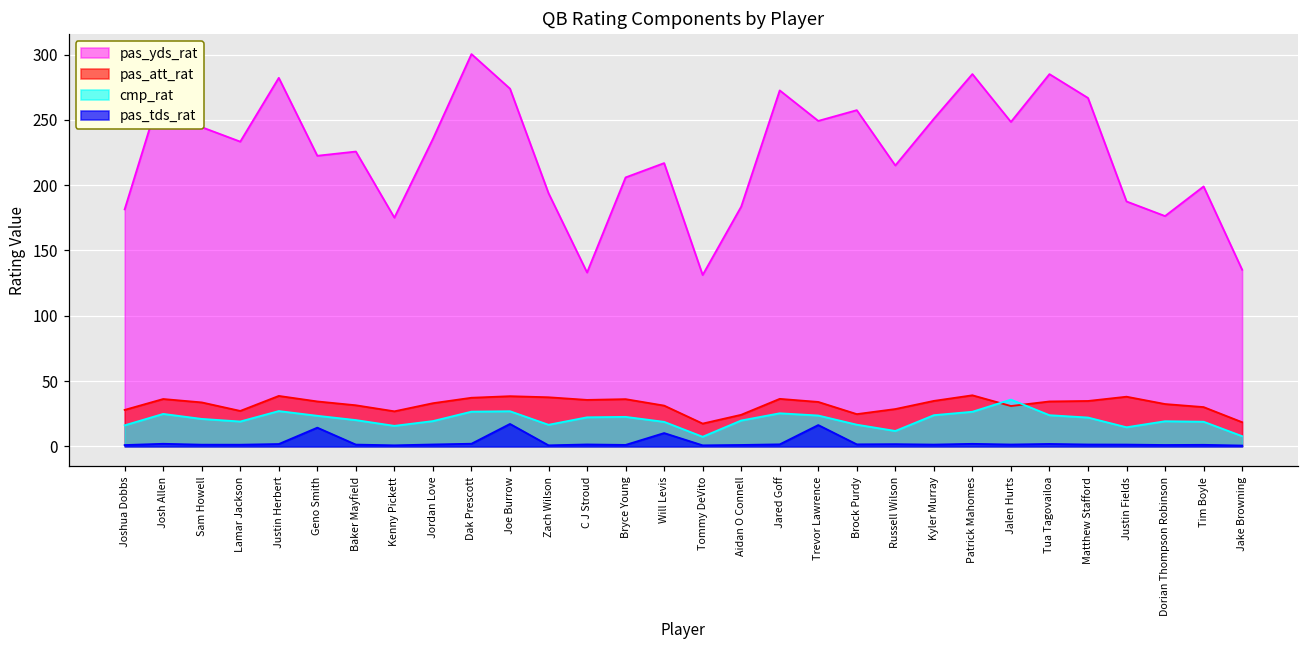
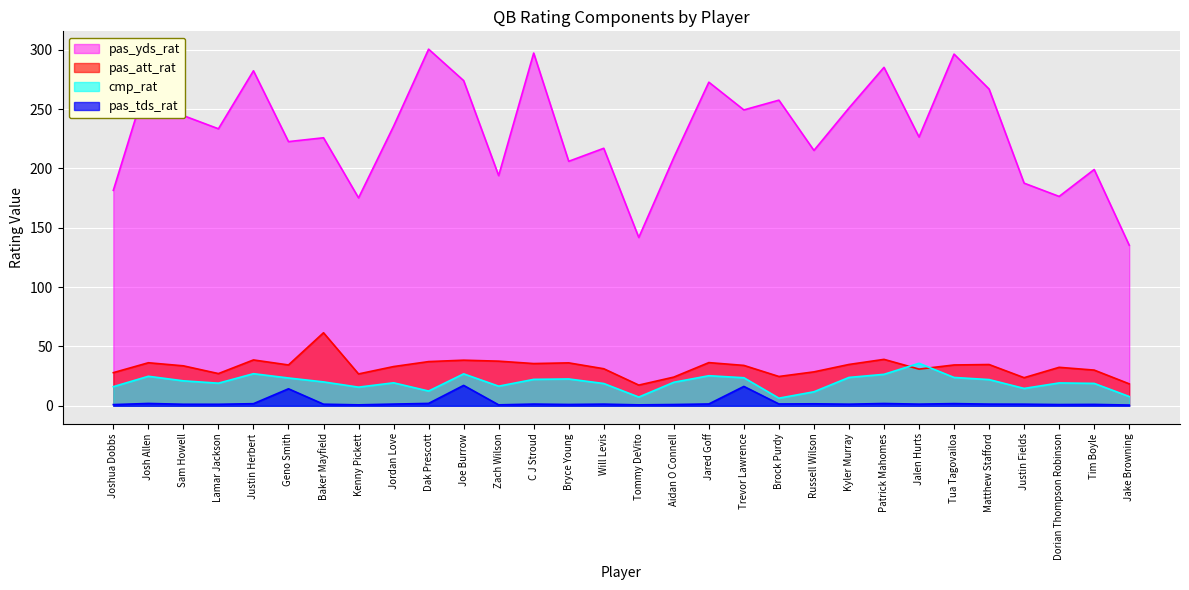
pas_att_rat, Baker Mayfield: 31 -> 62
cmp_rat, Dak Prescott: 27 -> 12
pas_yds_rat, C J Stroud: 133 -> 297
pas_tds_rat, Will Levis: 10 -> 1
pas_yds_rat, Tommy DeVito: 131 -> 142
pas_yds_rat, Aidan O Connell: 184 -> 209
cmp_rat, Brock Purdy: 17 -> 6
pas_yds_rat, Jalen Hurts: 248 -> 226
pas_yds_rat, Tua Tagovailoa: 285 -> 296
pas_att_rat, Justin Fields: 38 -> 24
